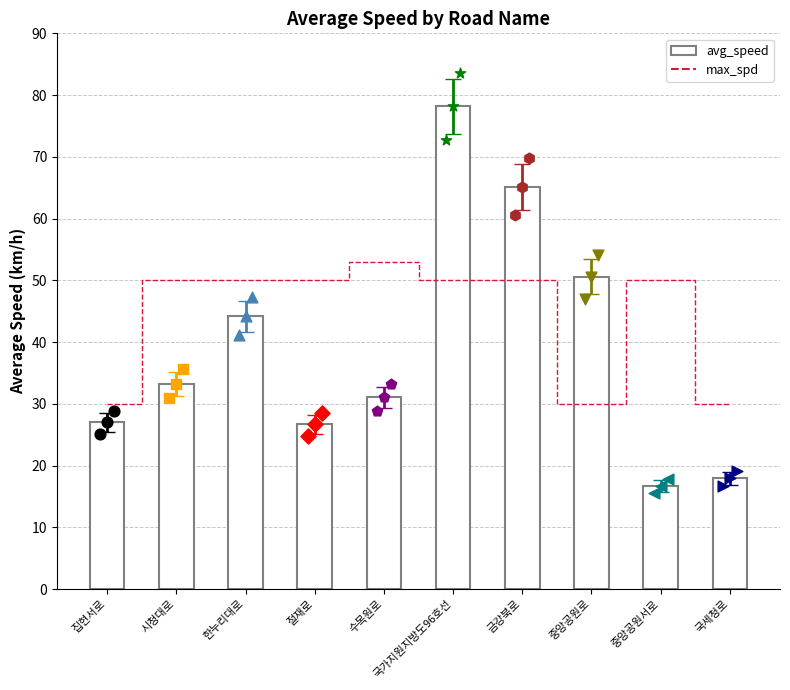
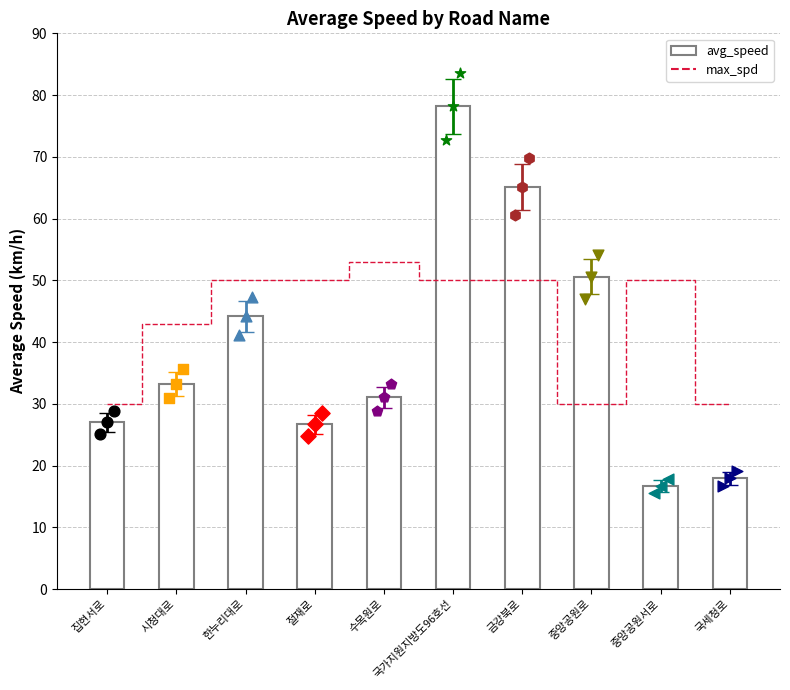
max_spd, 시청대로: 50 -> 43
